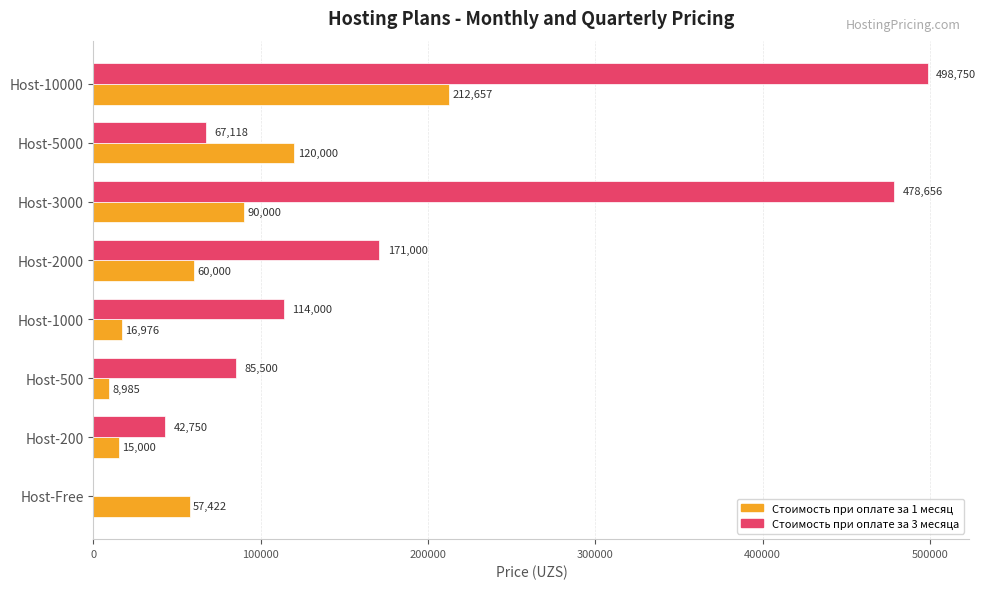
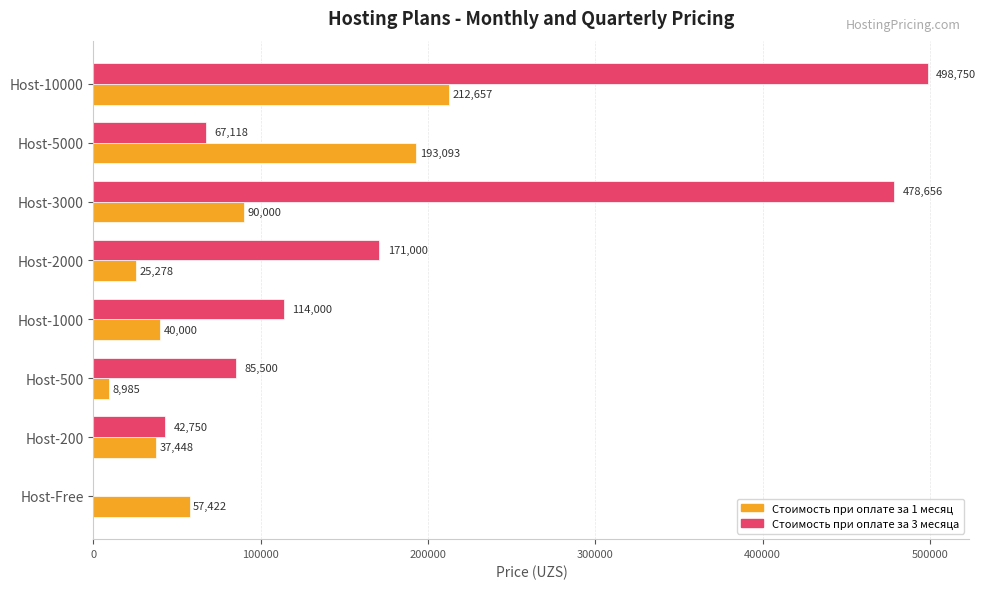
Стоимость при оплате за 1 месяц, Host-5000: 120,000 -> 193,093
Стоимость при оплате за 1 месяц, Host-2000: 60,000 -> 25,278
Стоимость при оплате за 1 месяц, Host-1000: 16,976 -> 40,000
Стоимость при оплате за 1 месяц, Host-200: 15,000 -> 37,448
